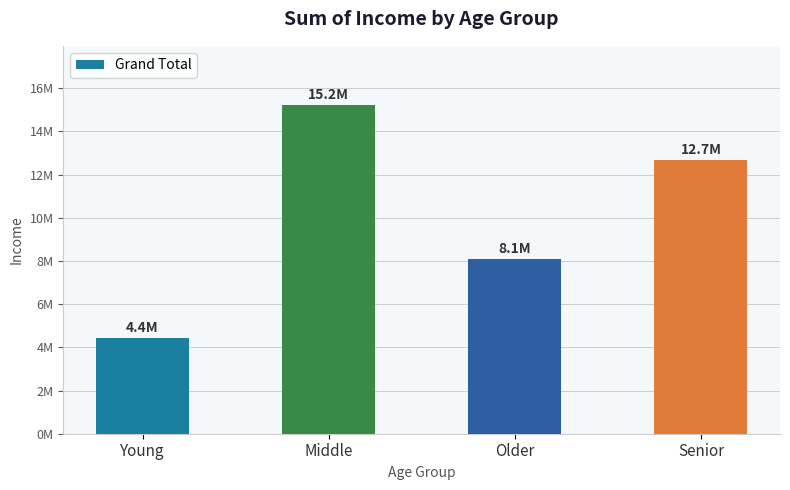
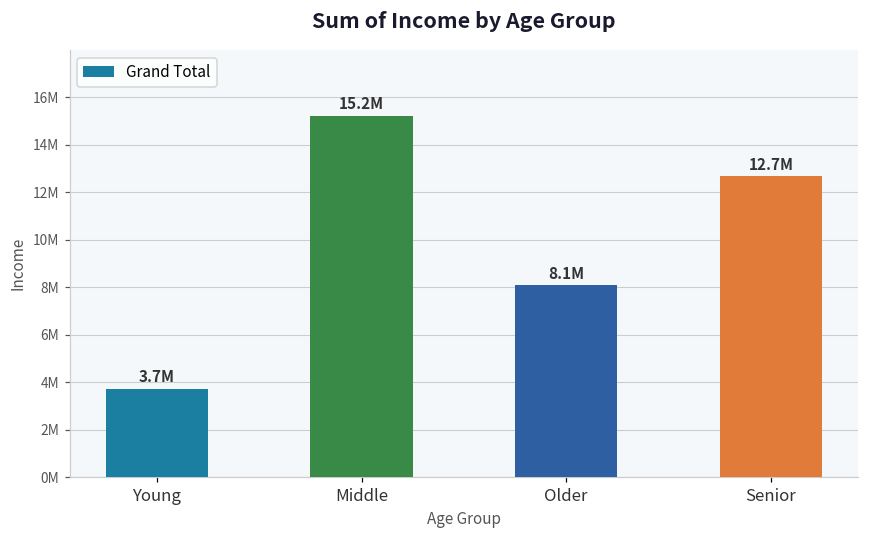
Young: 4.4M -> 3.7M
